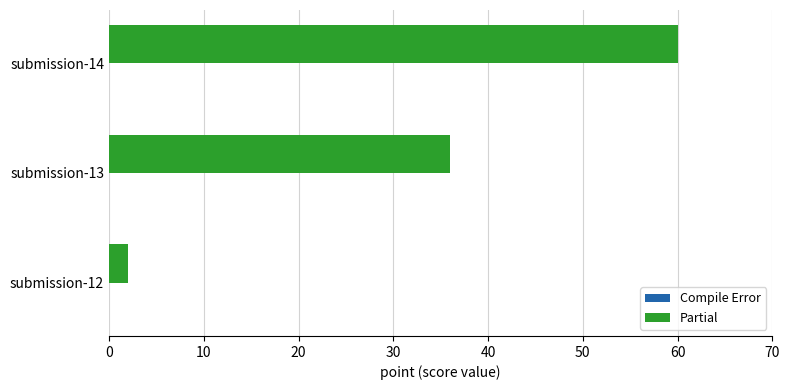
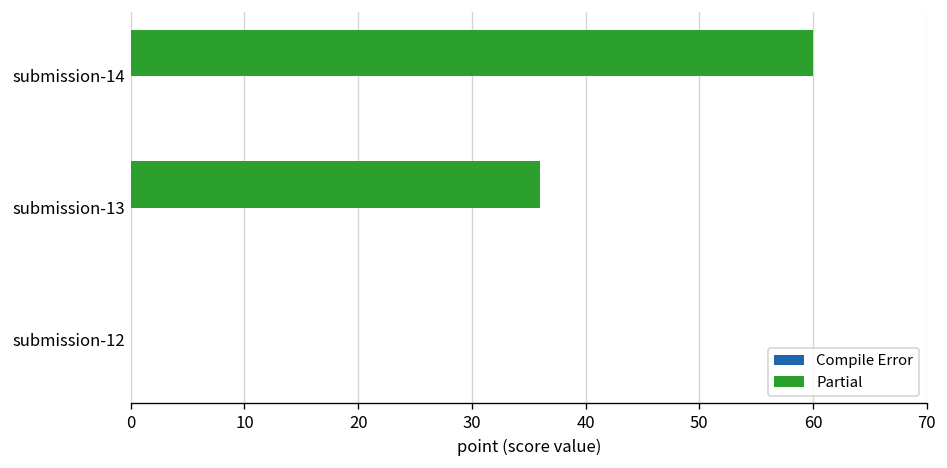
Partial, submission-12: 2 -> 0
